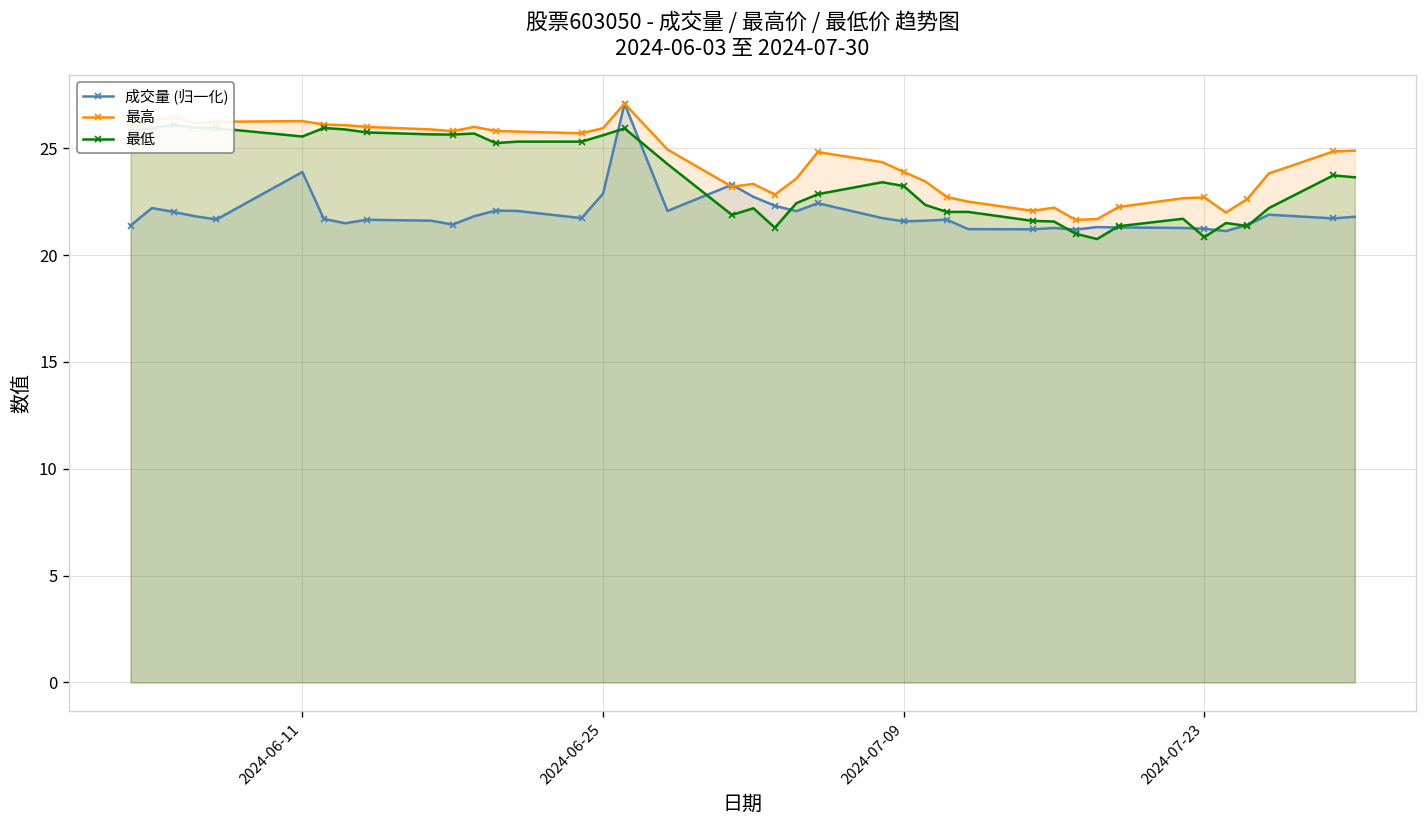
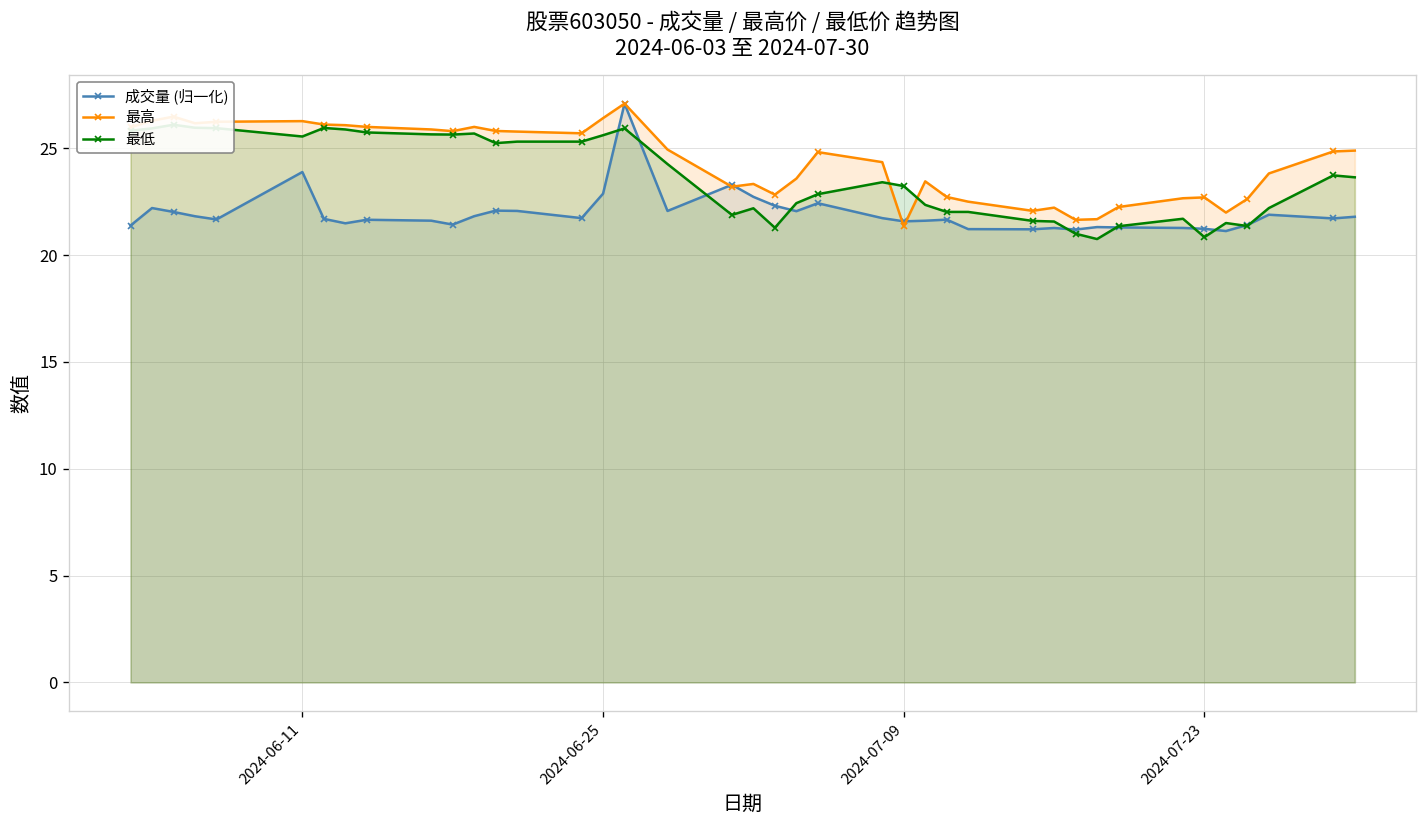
最高, 2024-06-25: 25.9 -> 26.4
最高, 2024-07-09: 23.9 -> 21.4
